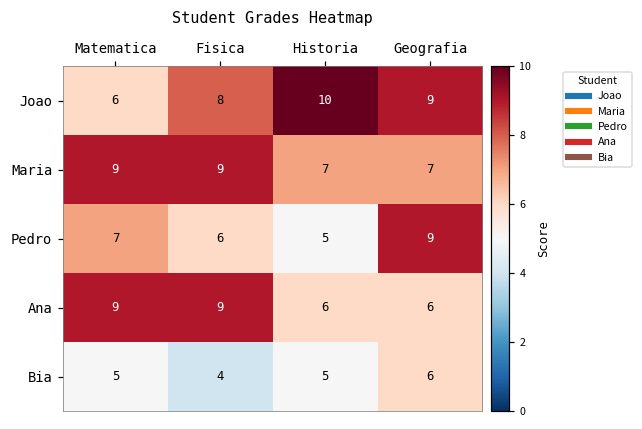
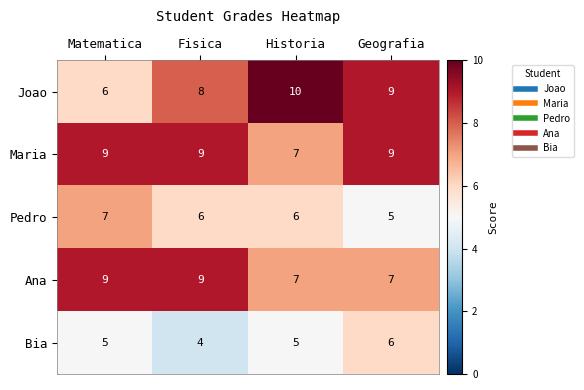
Maria, Geografia: 7 -> 9
Pedro, Historia: 5 -> 6
Pedro, Geografia: 9 -> 5
Ana, Historia: 6 -> 7
Ana, Geografia: 6 -> 7
